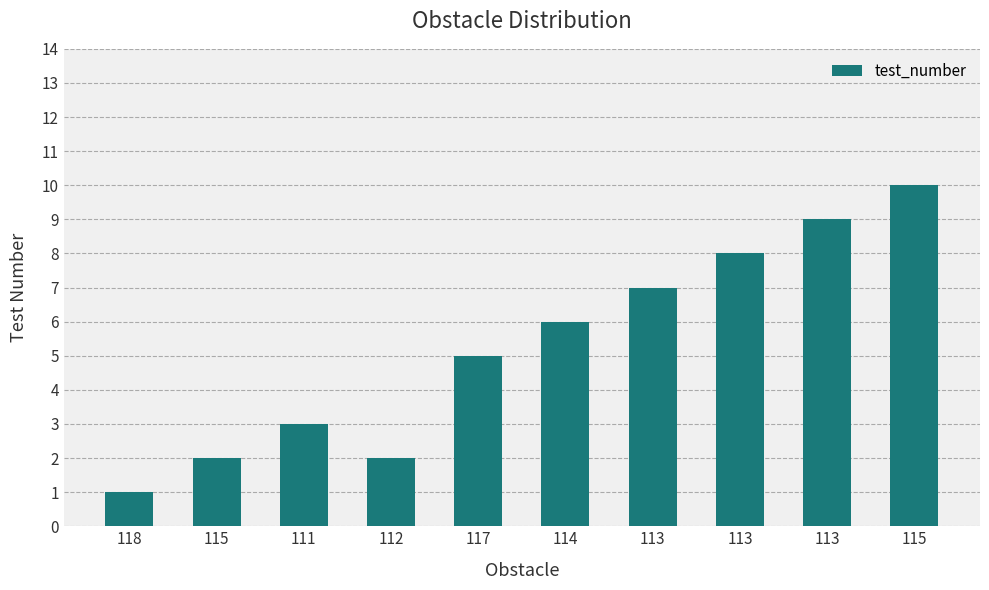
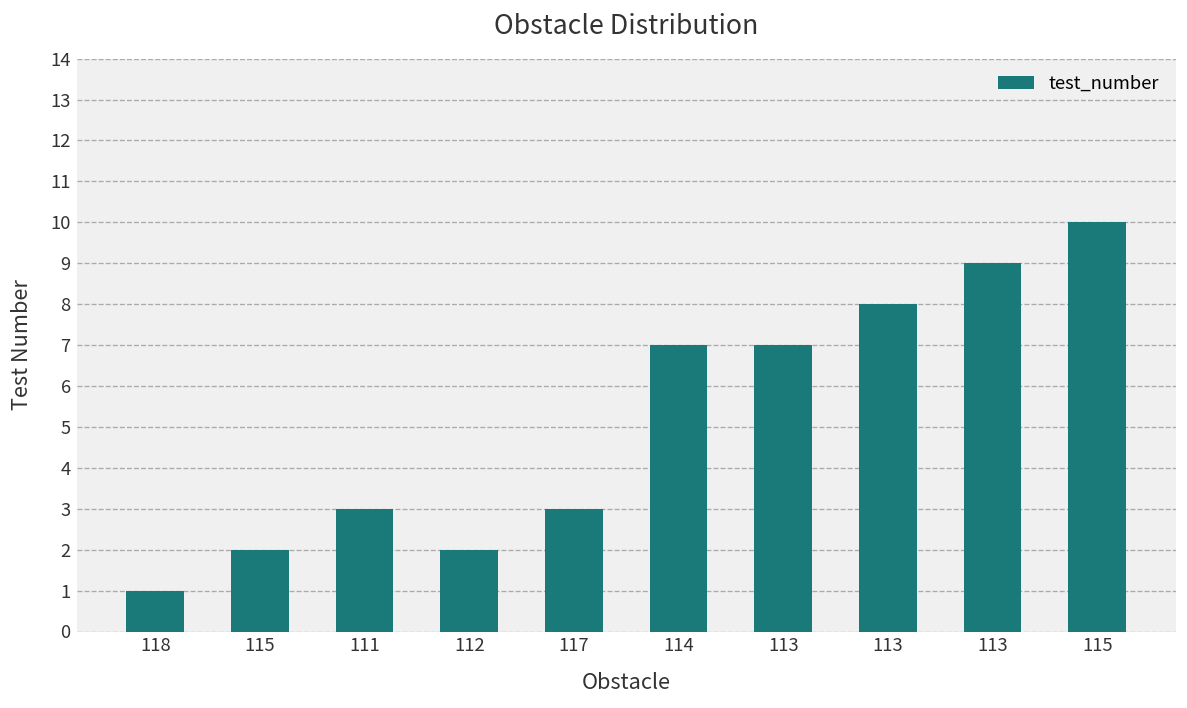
117: 5 -> 3
114: 6 -> 7
